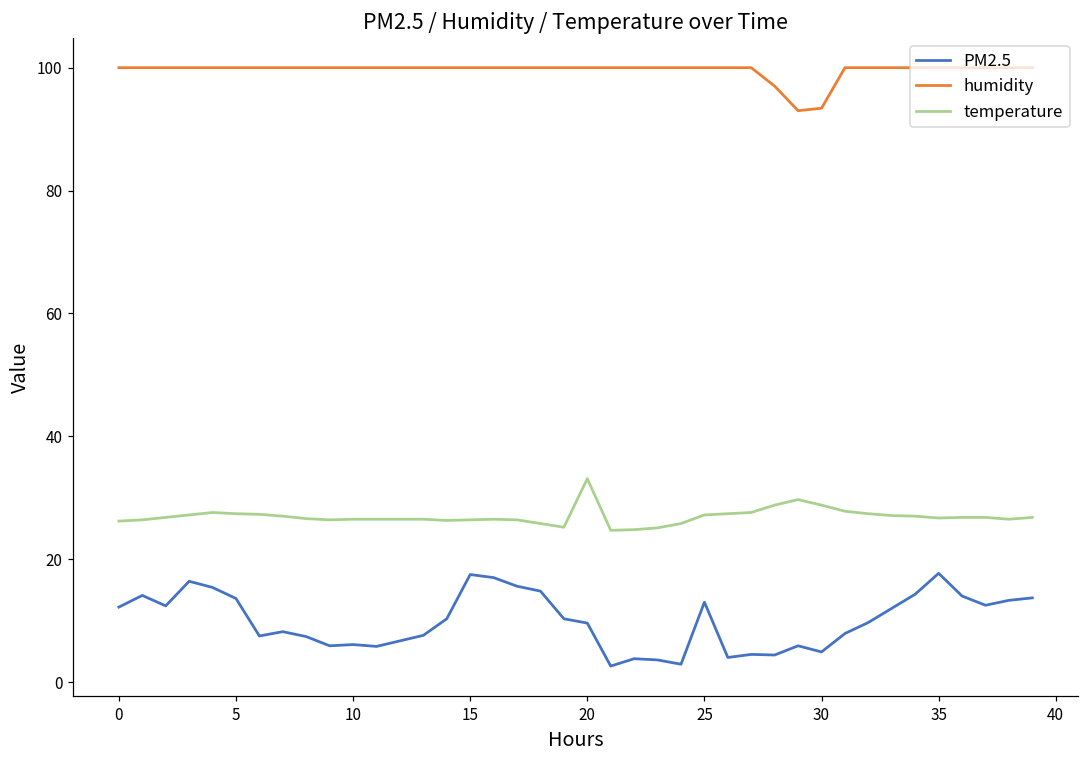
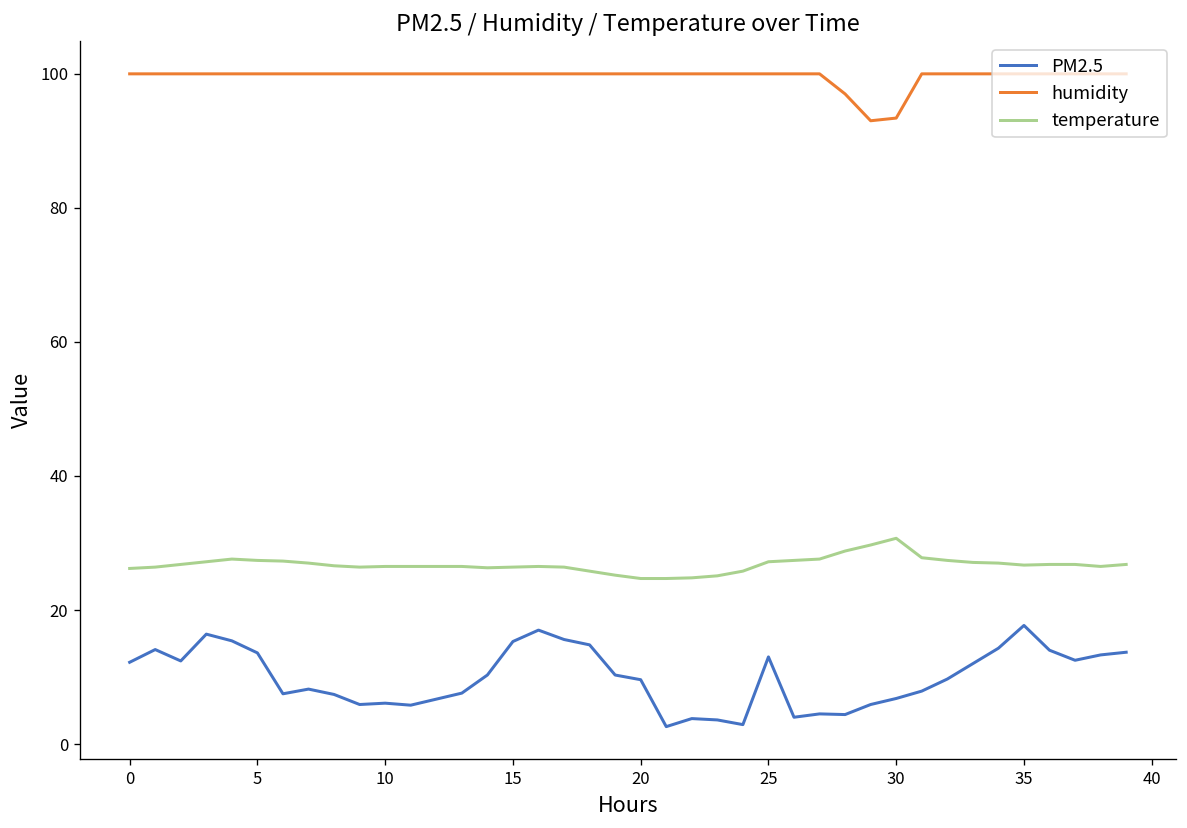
PM2.5, 15: 18 -> 15
temperature, 20: 33 -> 25
PM2.5, 30: 5 -> 7
temperature, 30: 29 -> 31
